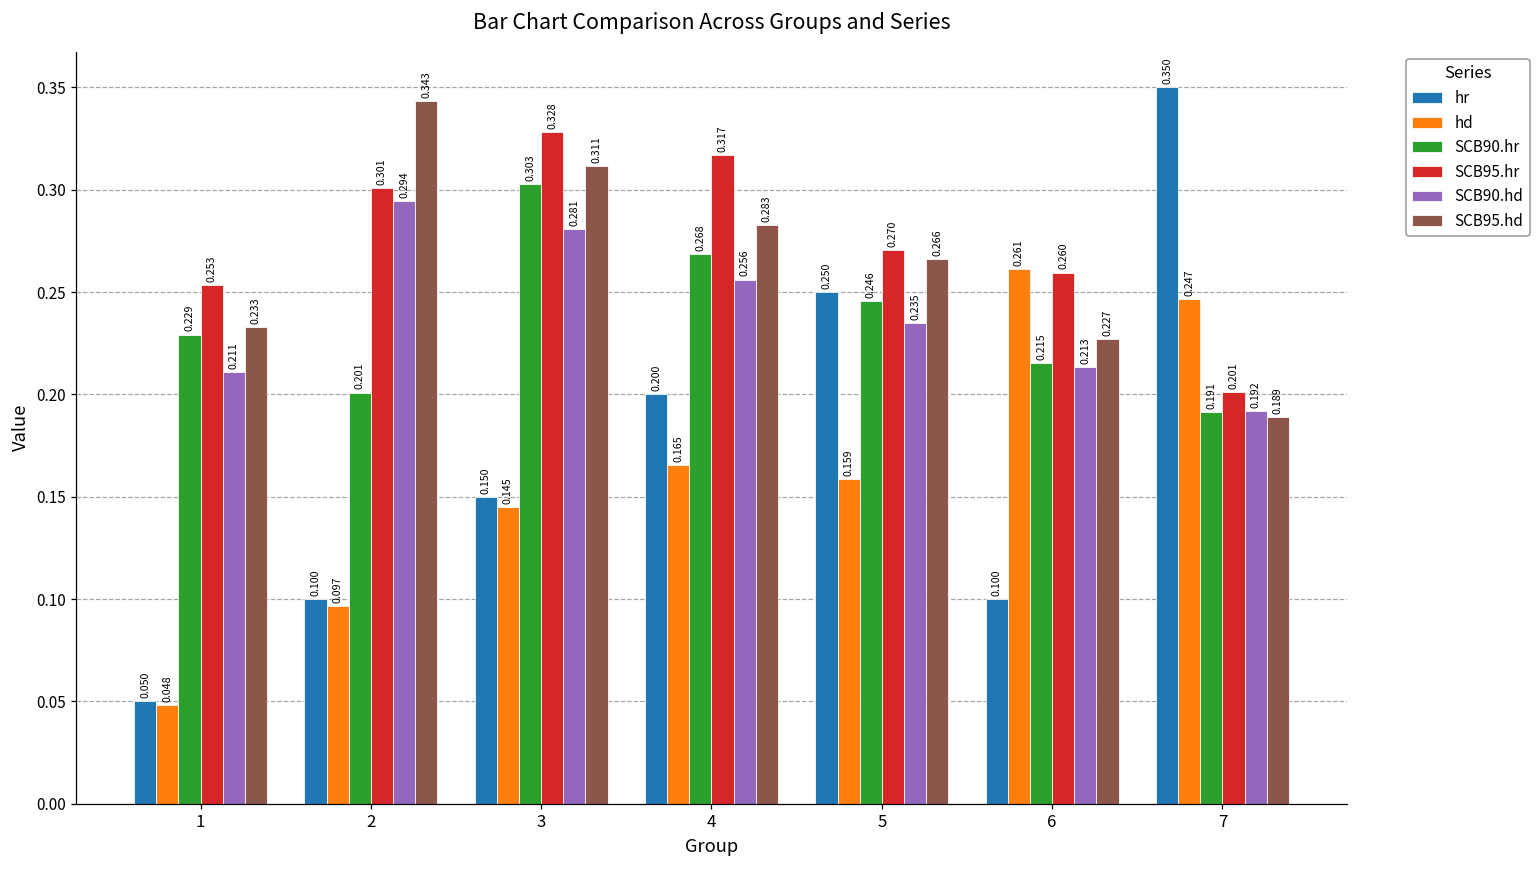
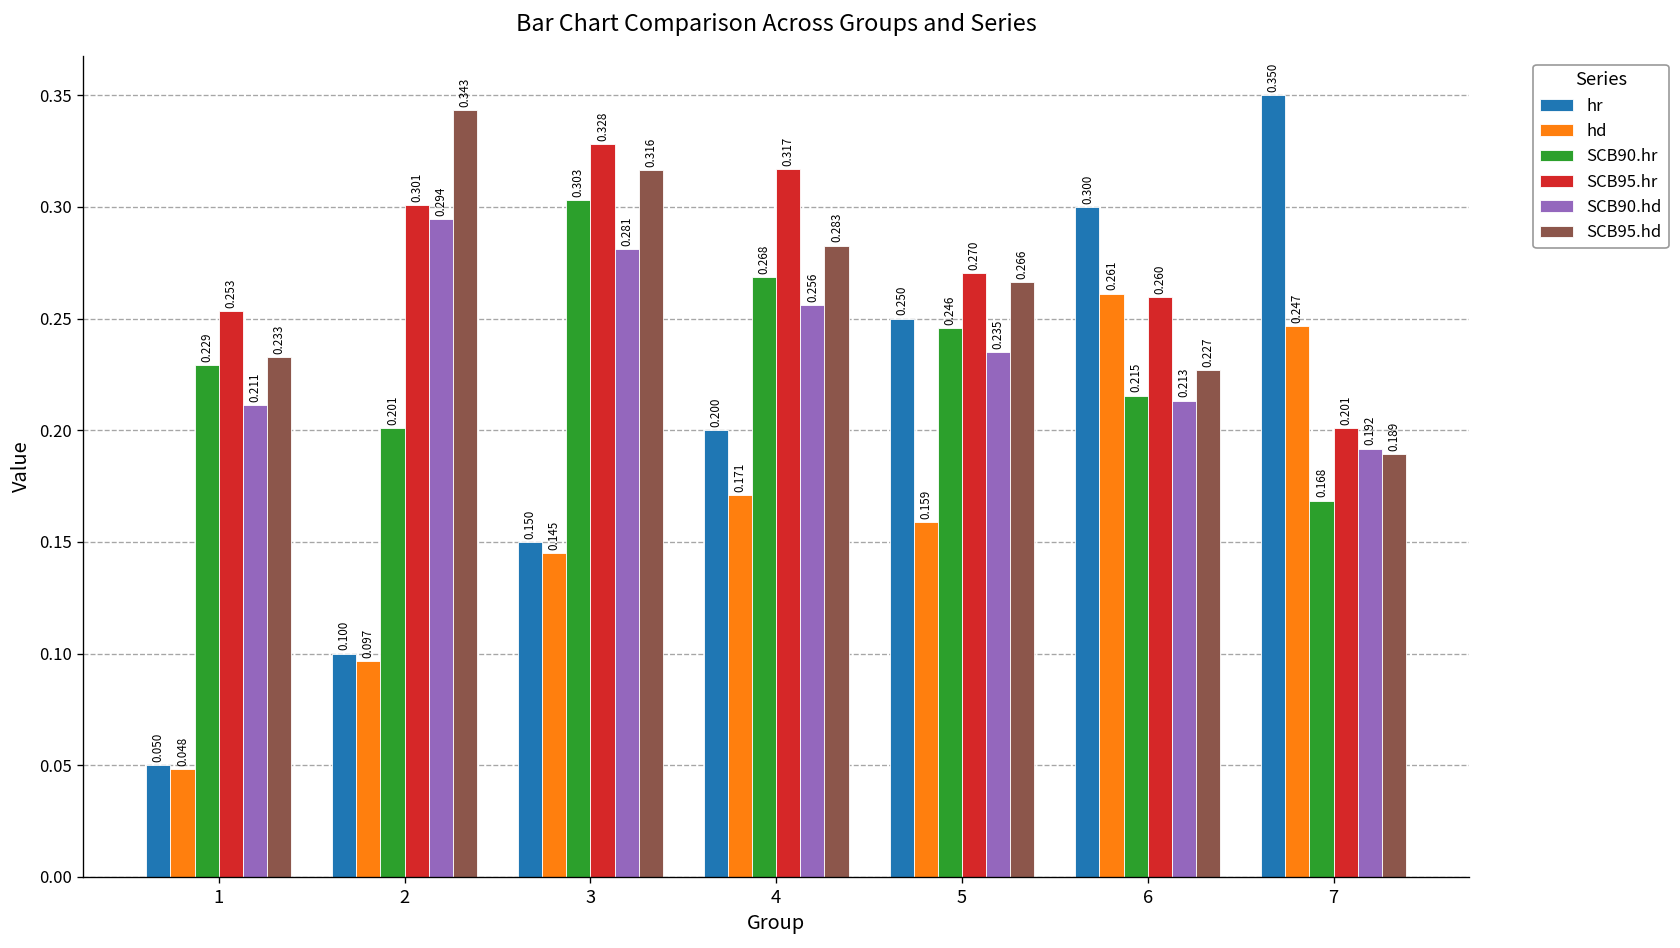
SCB95.hd, 3: 0.311 -> 0.316
hd, 4: 0.165 -> 0.171
hr, 6: 0.100 -> 0.300
SCB90.hr, 7: 0.191 -> 0.168
